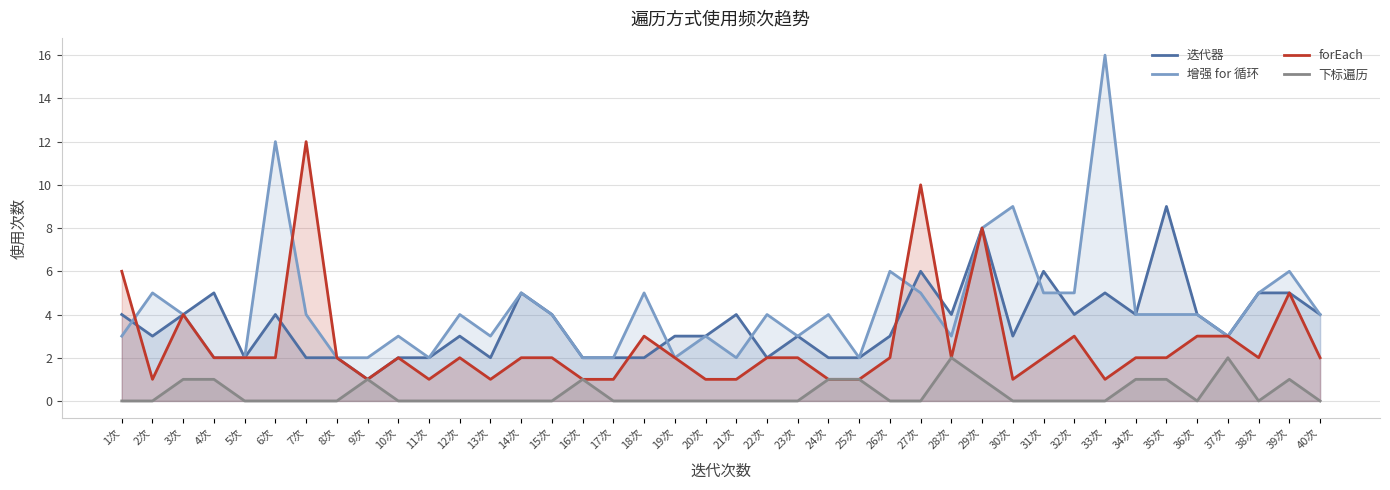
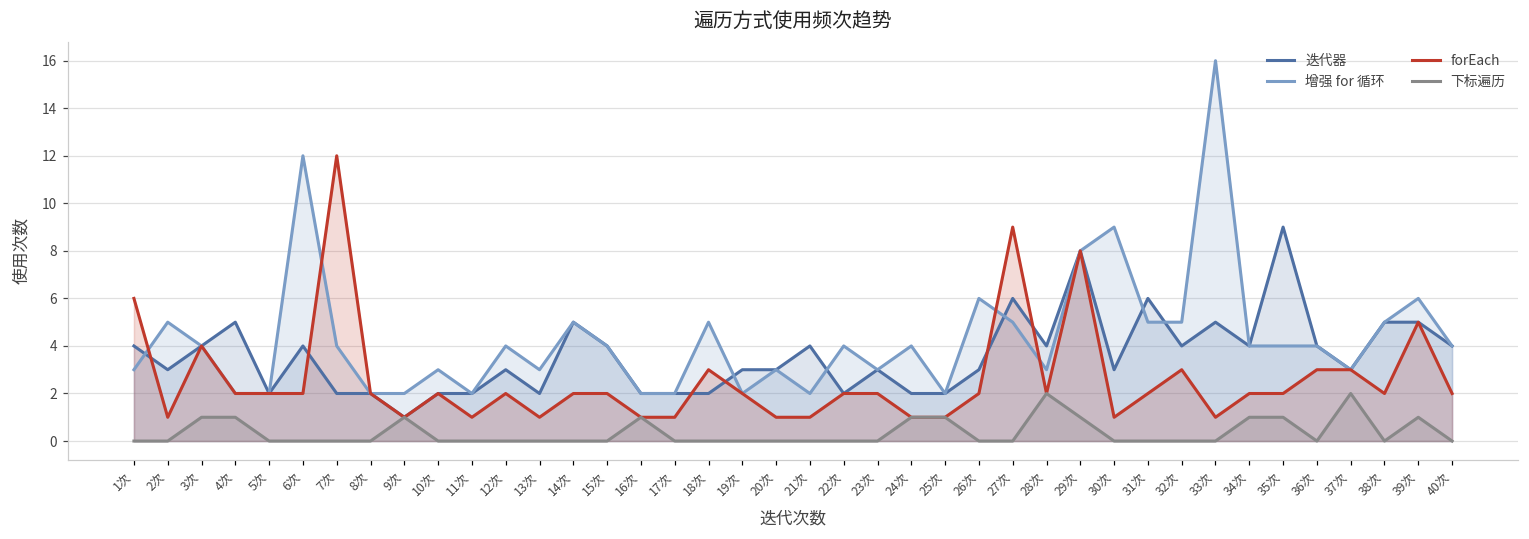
forEach, 27次: 10 -> 9
